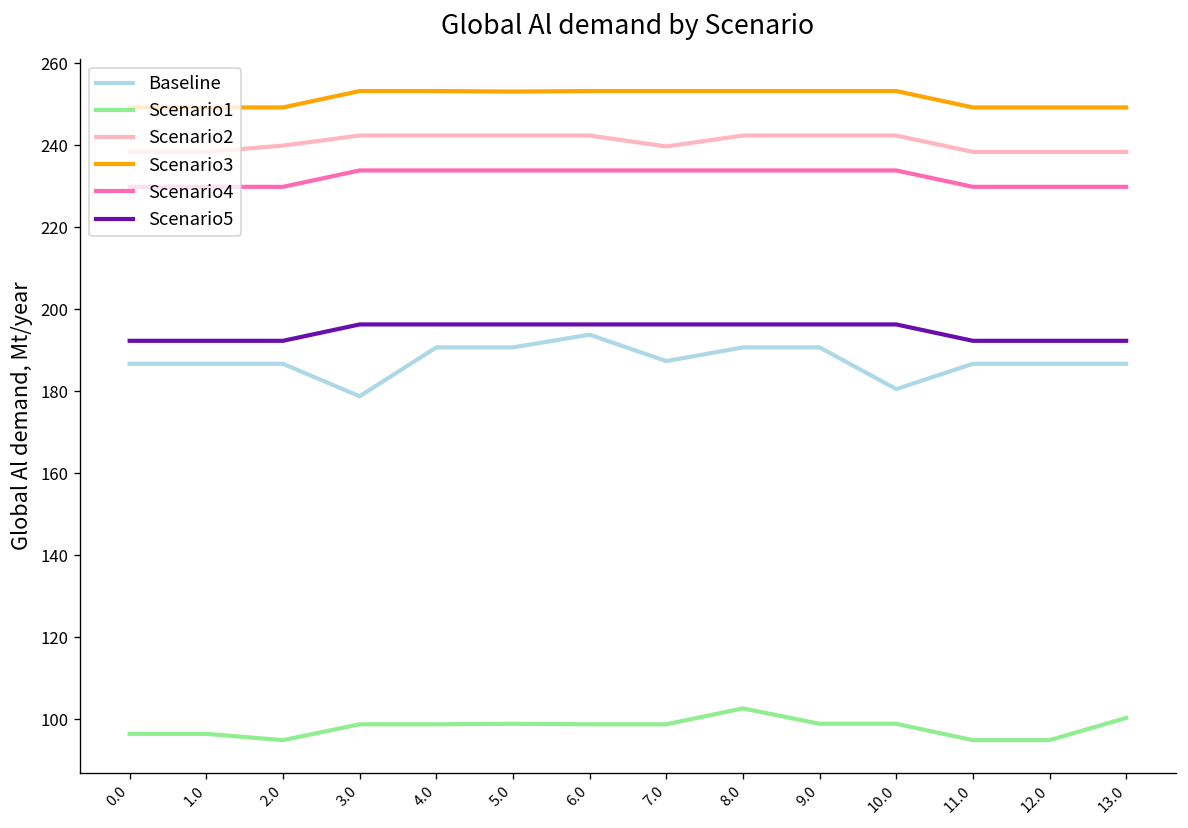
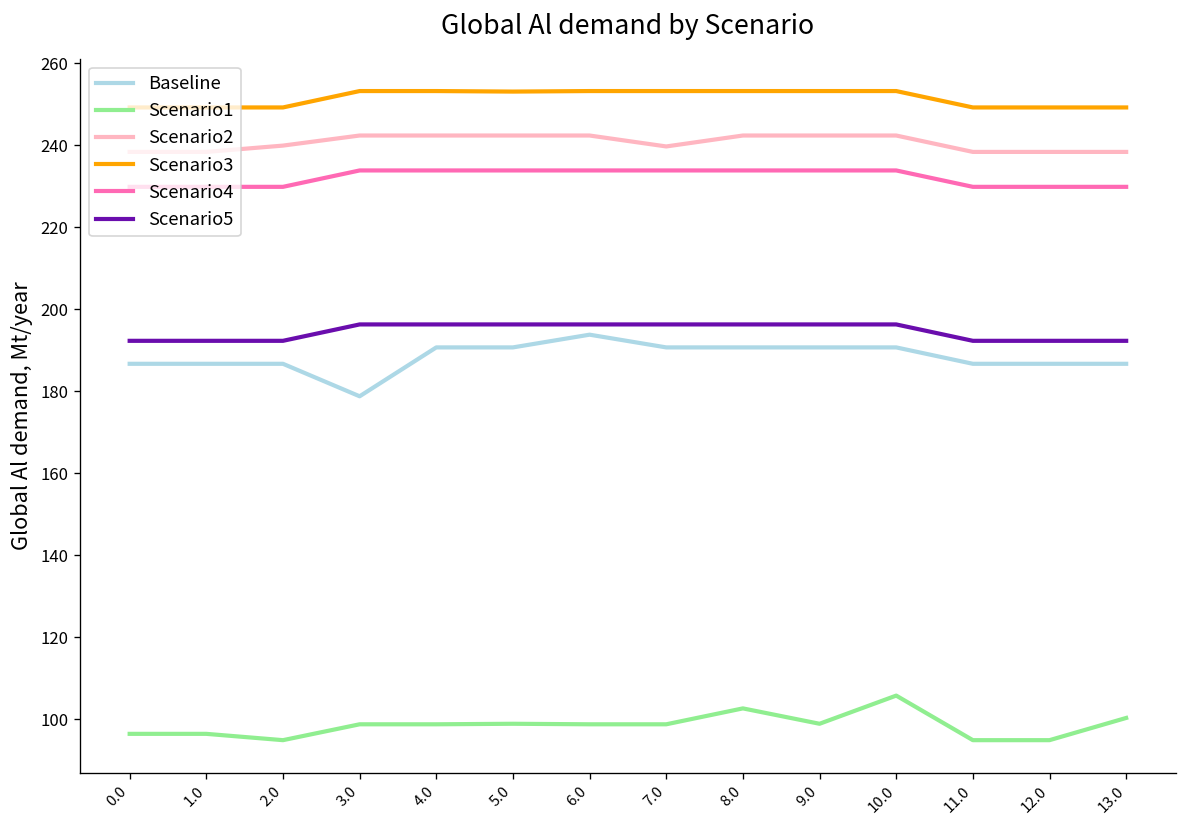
Baseline, 7.0: 187 -> 191
Baseline, 10.0: 181 -> 191
Scenario1, 10.0: 99 -> 106
